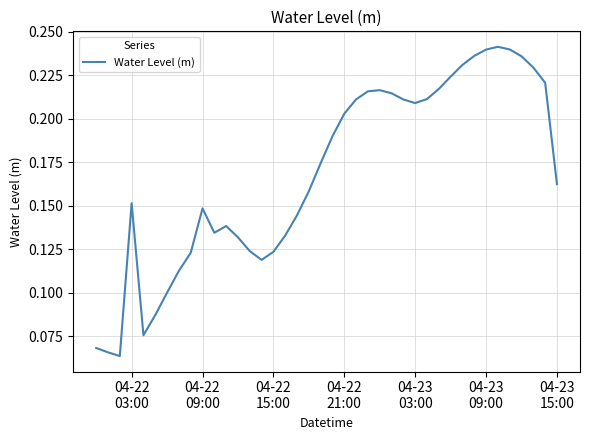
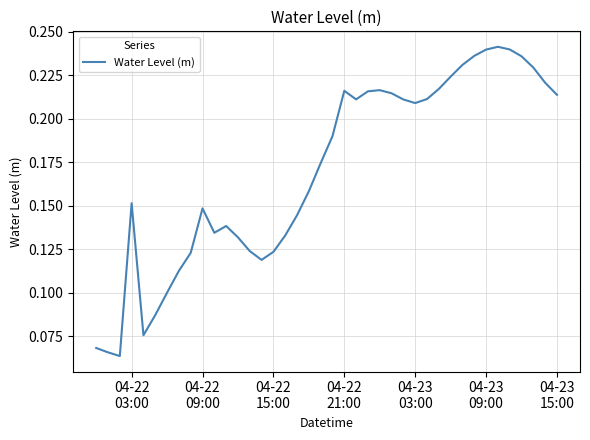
04-22 21:00: 0.203 -> 0.216
04-23 15:00: 0.162 -> 0.214
